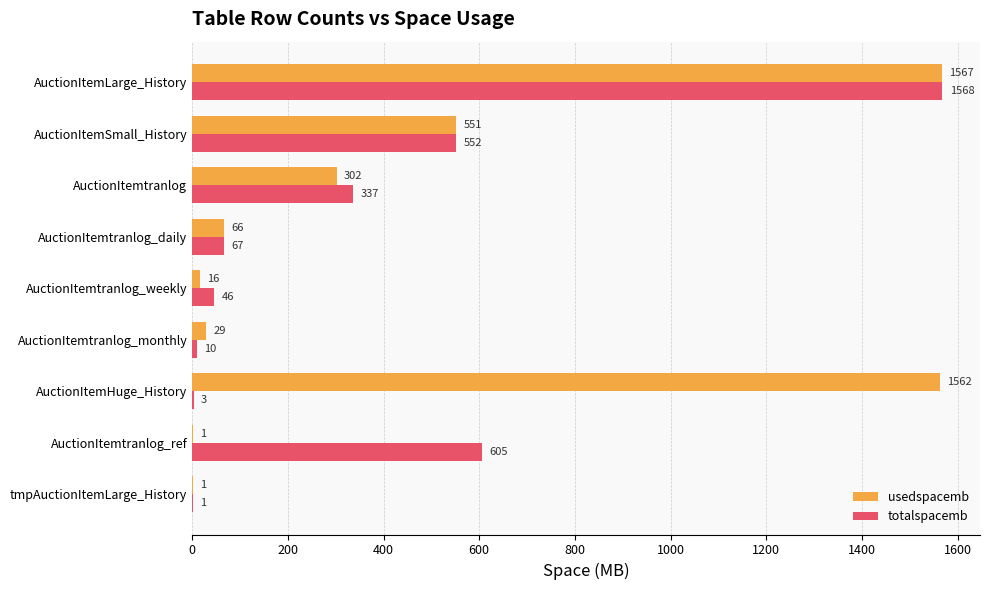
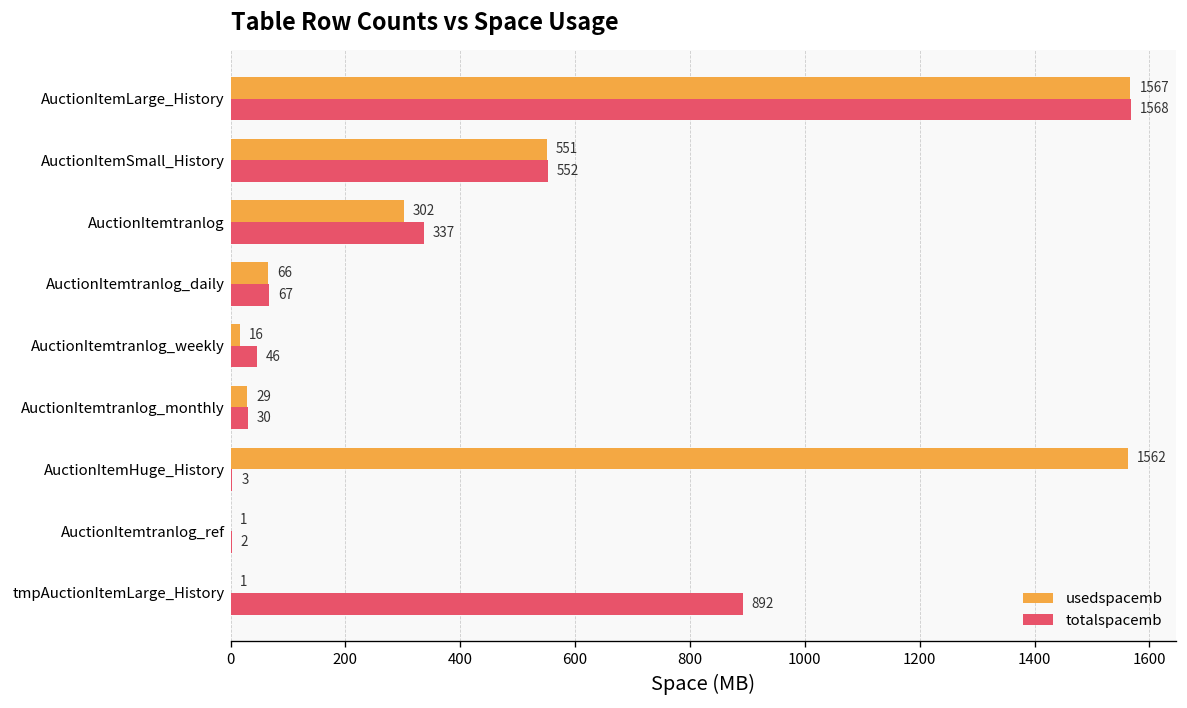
totalspacemb, AuctionItemtranlog_monthly: 10 -> 30
totalspacemb, AuctionItemtranlog_ref: 605 -> 2
totalspacemb, tmpAuctionItemLarge_History: 1 -> 892
